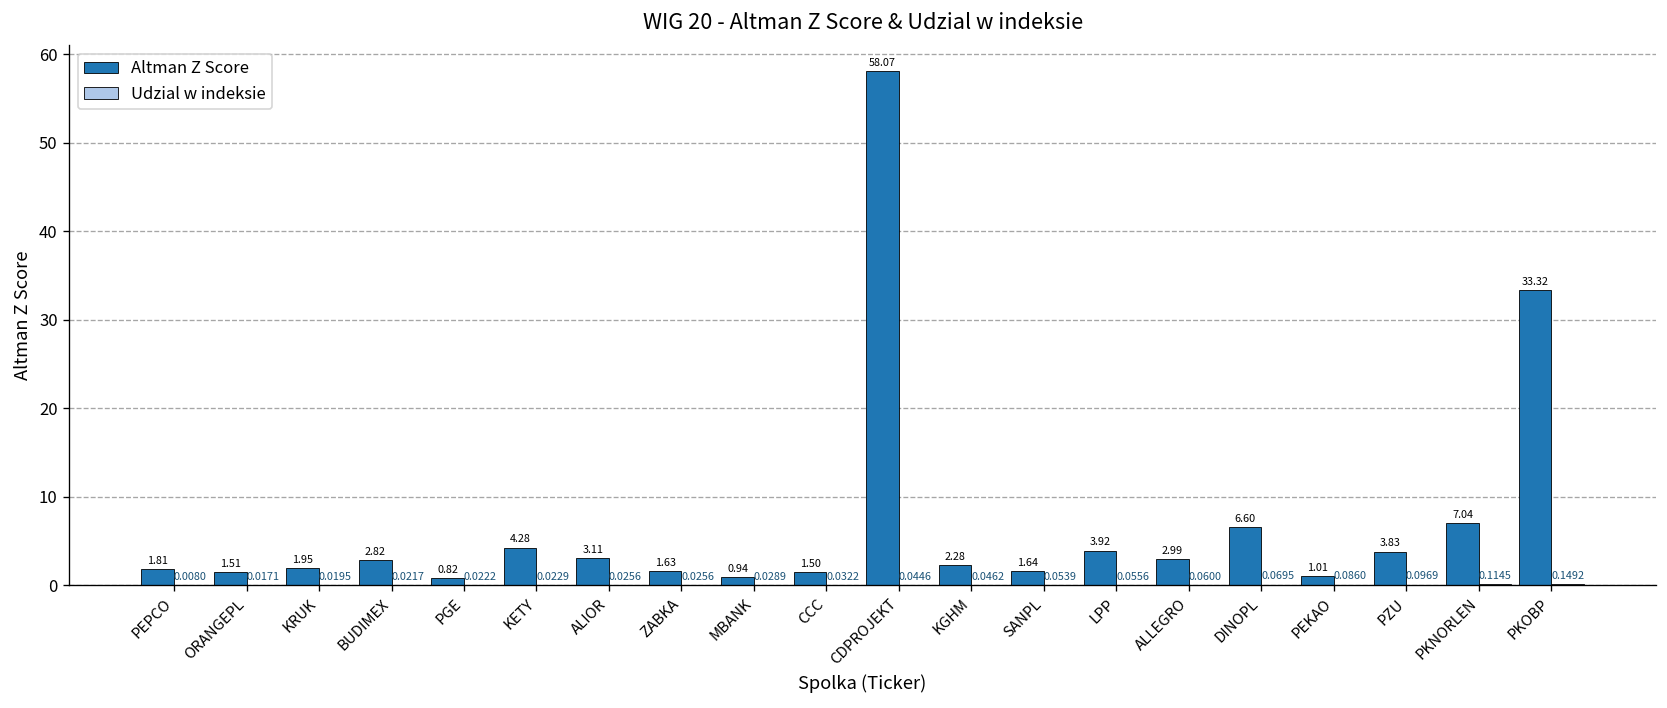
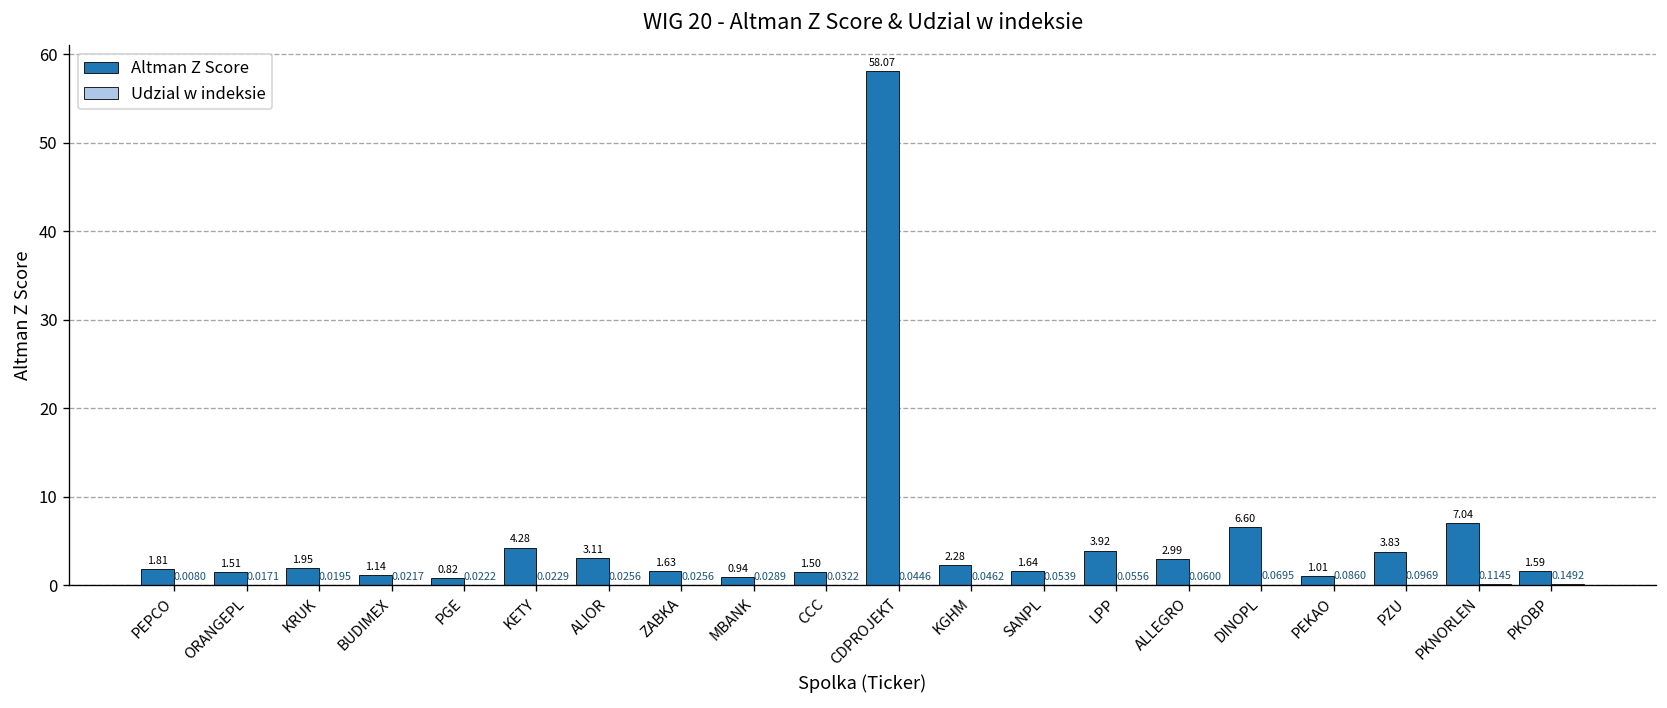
Altman Z Score, BUDIMEX: 2.82 -> 1.14
Altman Z Score, PKOBP: 33.32 -> 1.59
